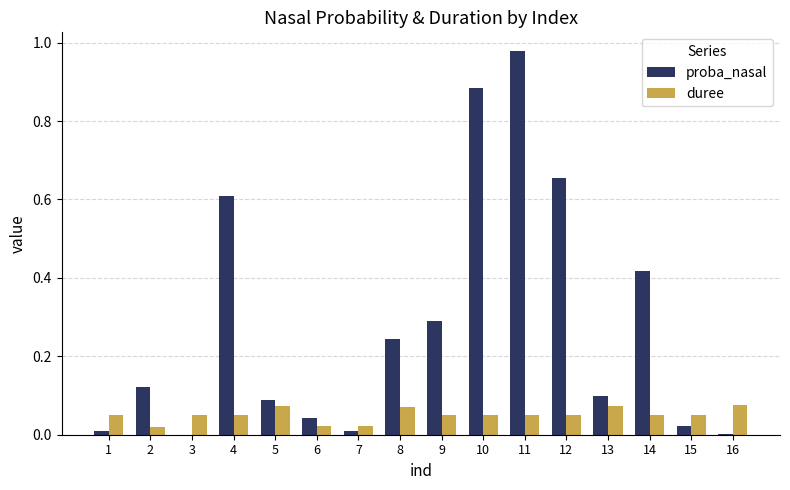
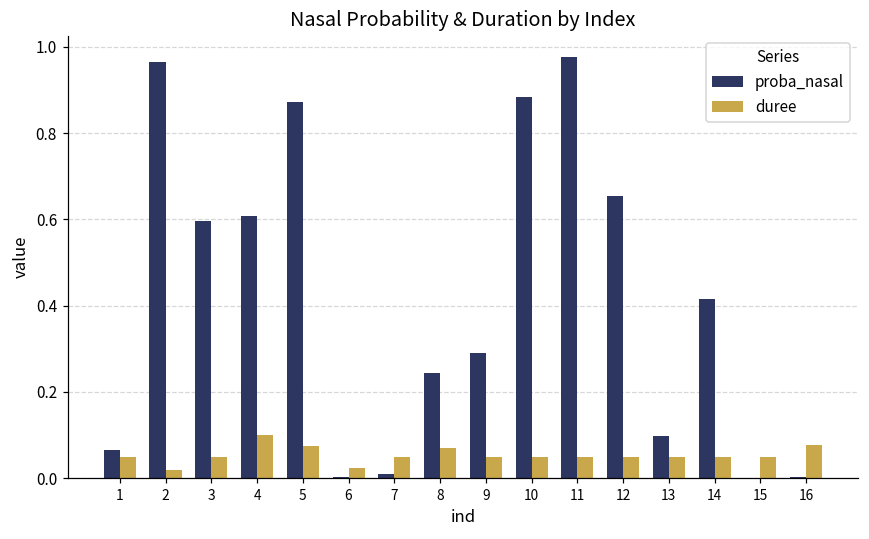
proba_nasal, 1: 0.01 -> 0.07
proba_nasal, 2: 0.12 -> 0.96
proba_nasal, 3: 0.00 -> 0.60
duree, 4: 0.05 -> 0.10
proba_nasal, 5: 0.09 -> 0.87
proba_nasal, 6: 0.04 -> 0.00
duree, 7: 0.02 -> 0.05
duree, 13: 0.07 -> 0.05
proba_nasal, 15: 0.02 -> 0.00
